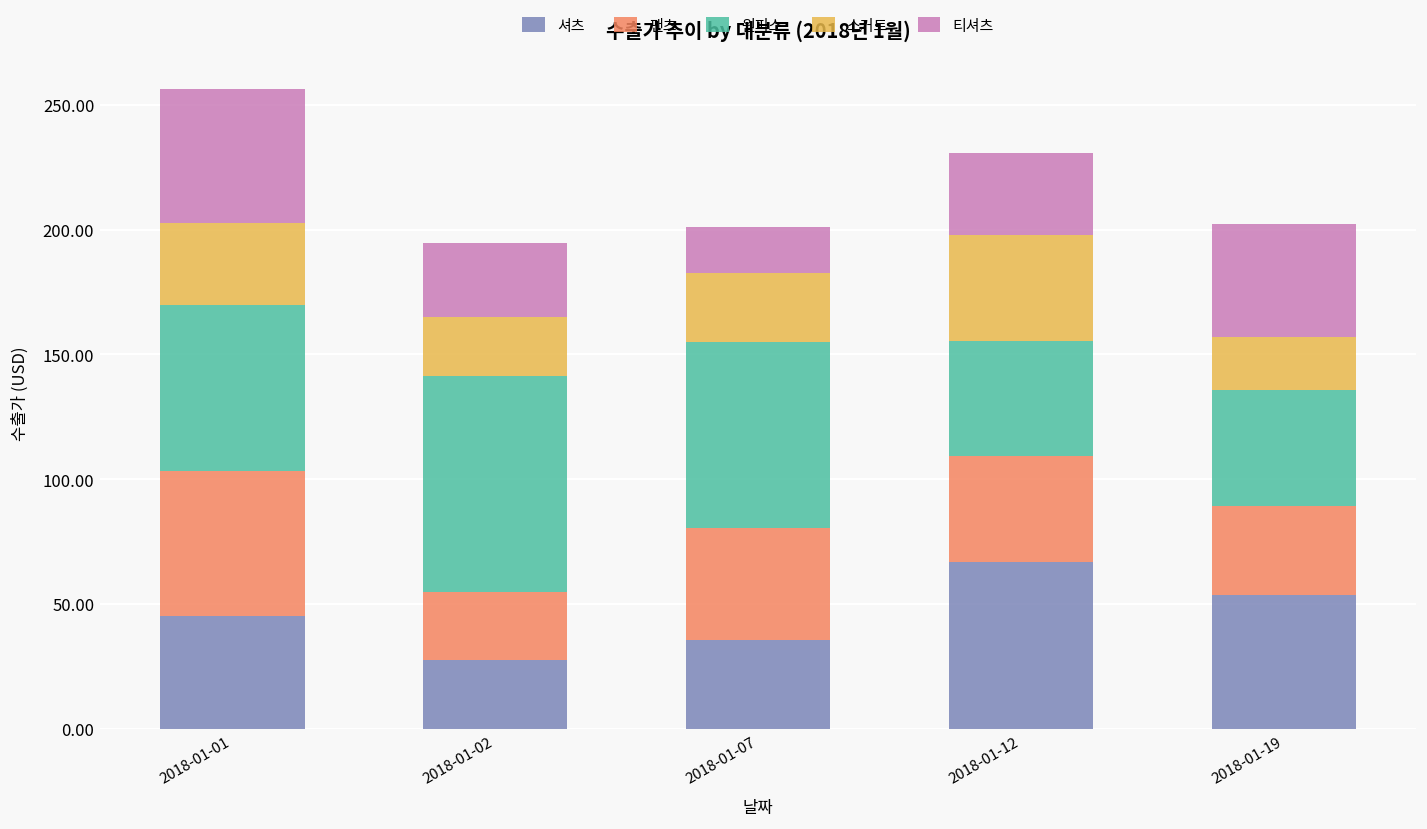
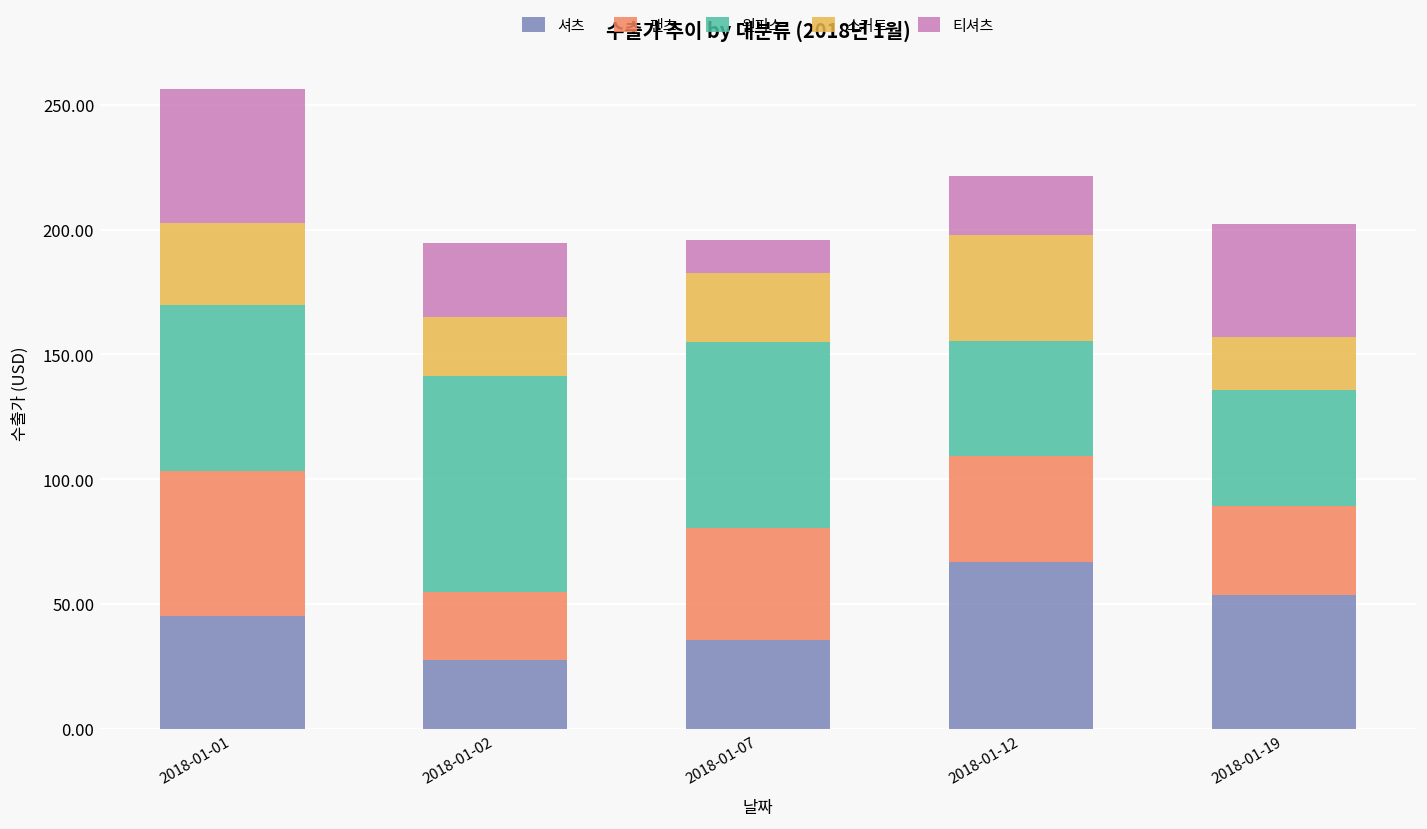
티셔츠, 2018-01-07: 19 -> 13
티셔츠, 2018-01-12: 33 -> 24
